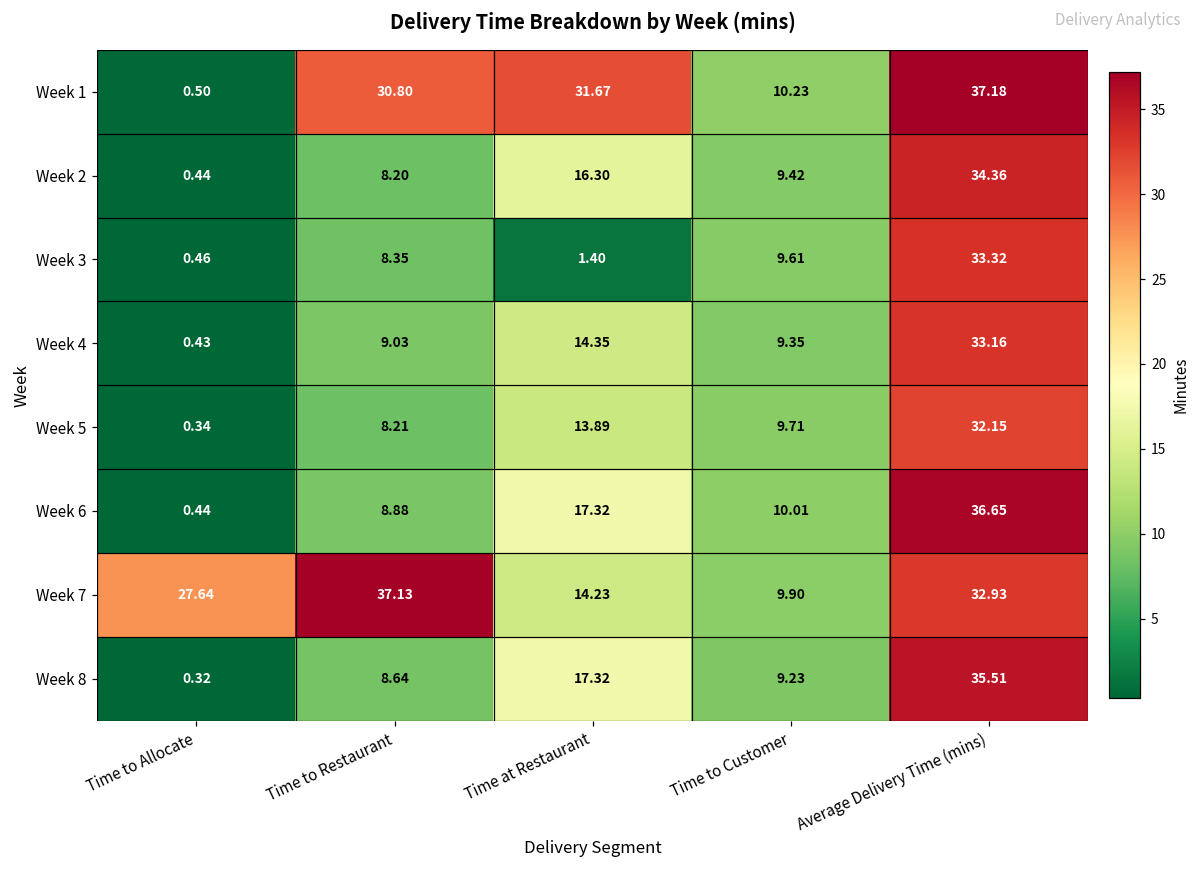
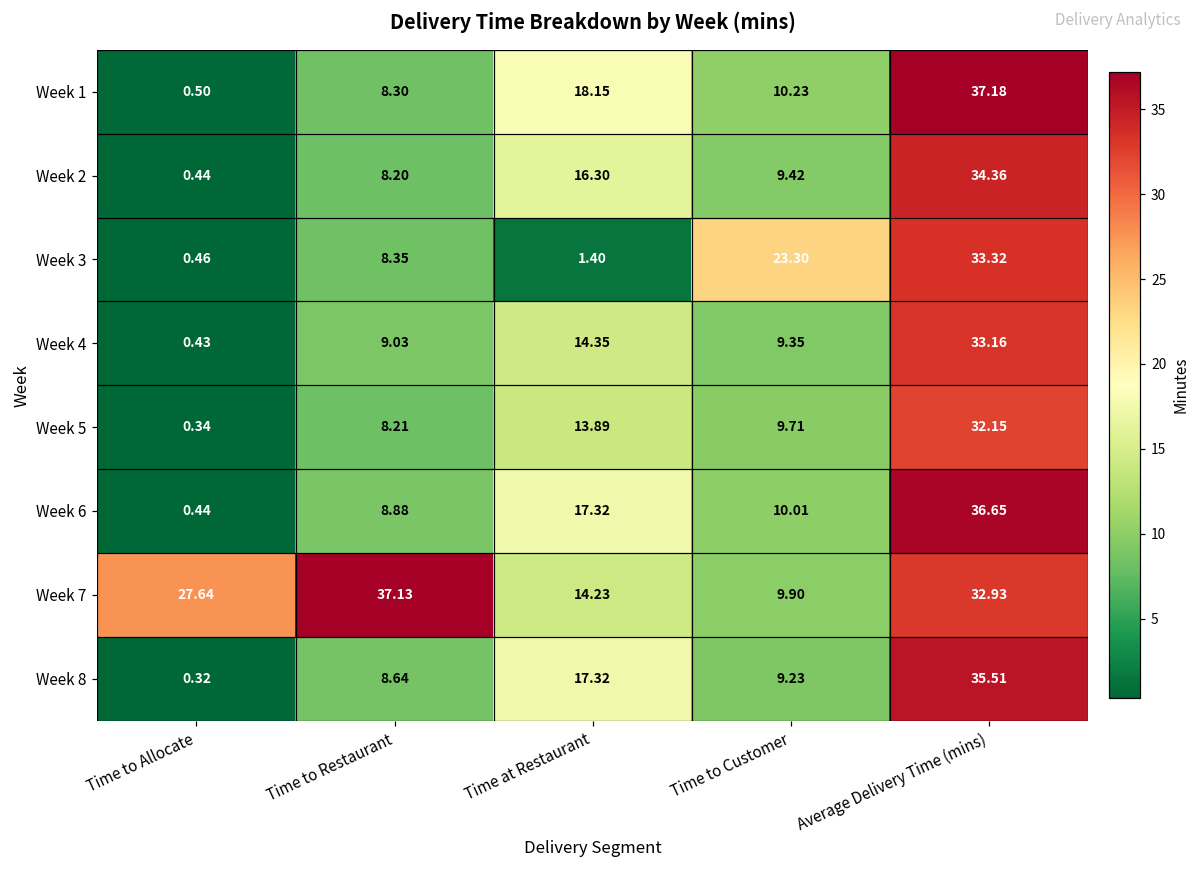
Week 1, Time to Restaurant: 30.80 -> 8.30
Week 1, Time at Restaurant: 31.67 -> 18.15
Week 3, Time to Customer: 9.61 -> 23.30
